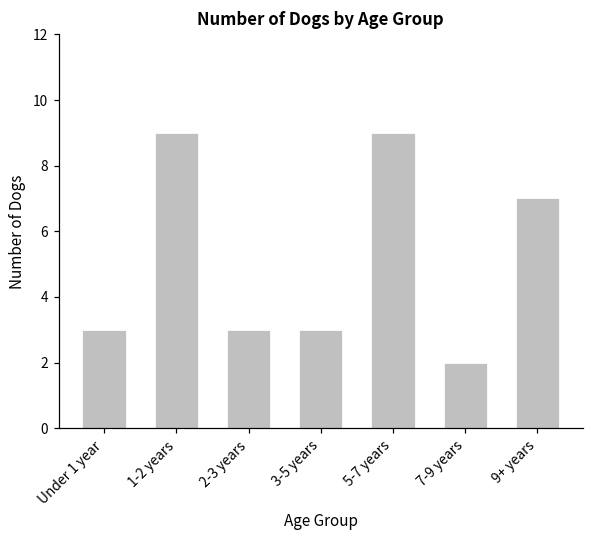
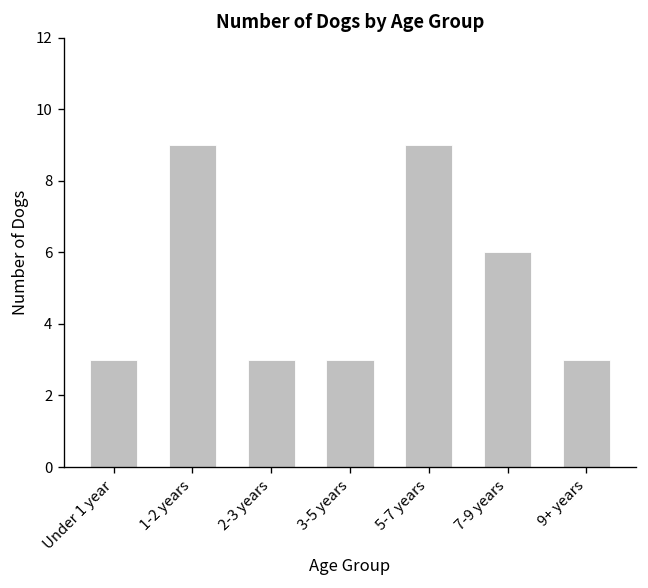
7-9 years: 2 -> 6
9+ years: 7 -> 3
